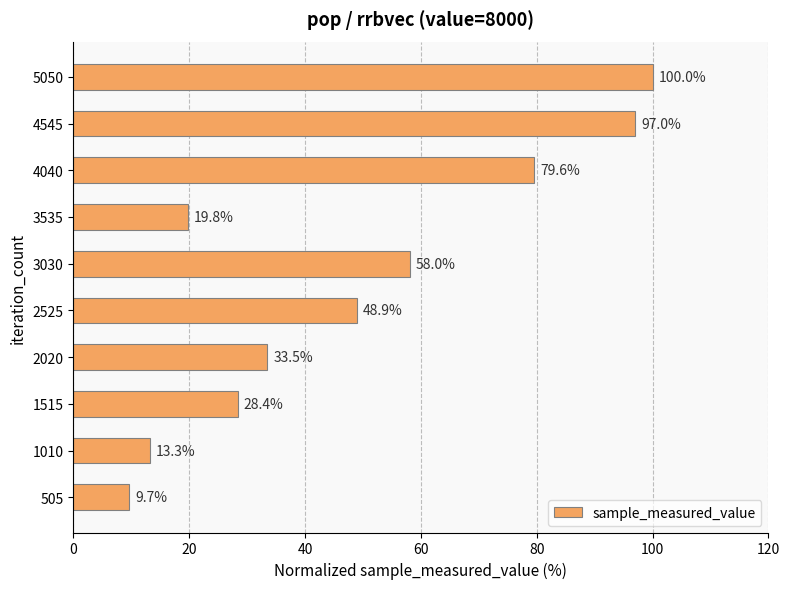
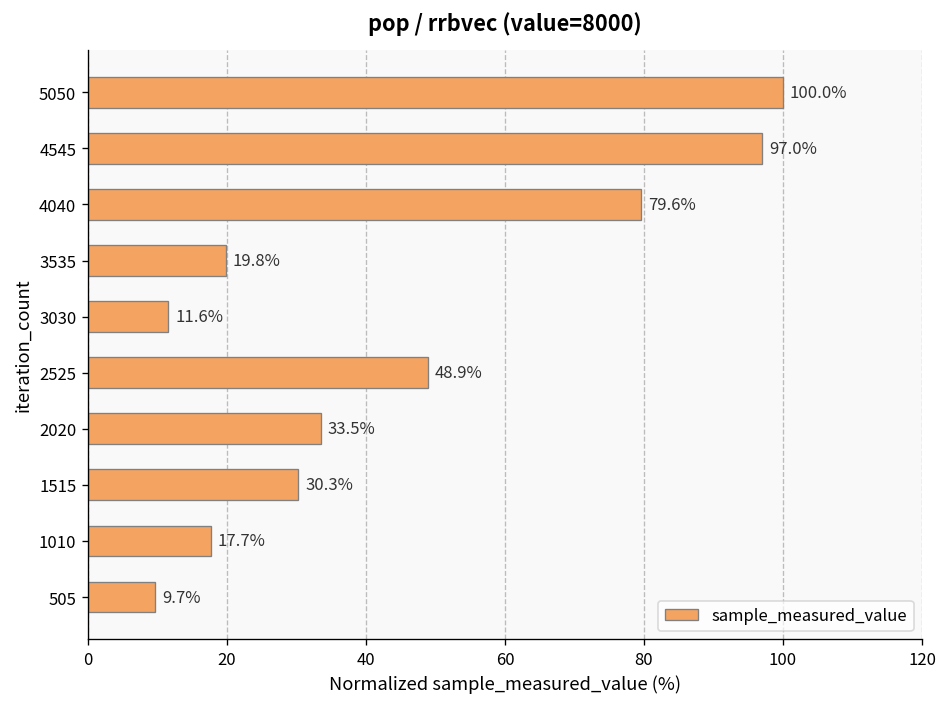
3030: 58.0% -> 11.6%
1515: 28.4% -> 30.3%
1010: 13.3% -> 17.7%
